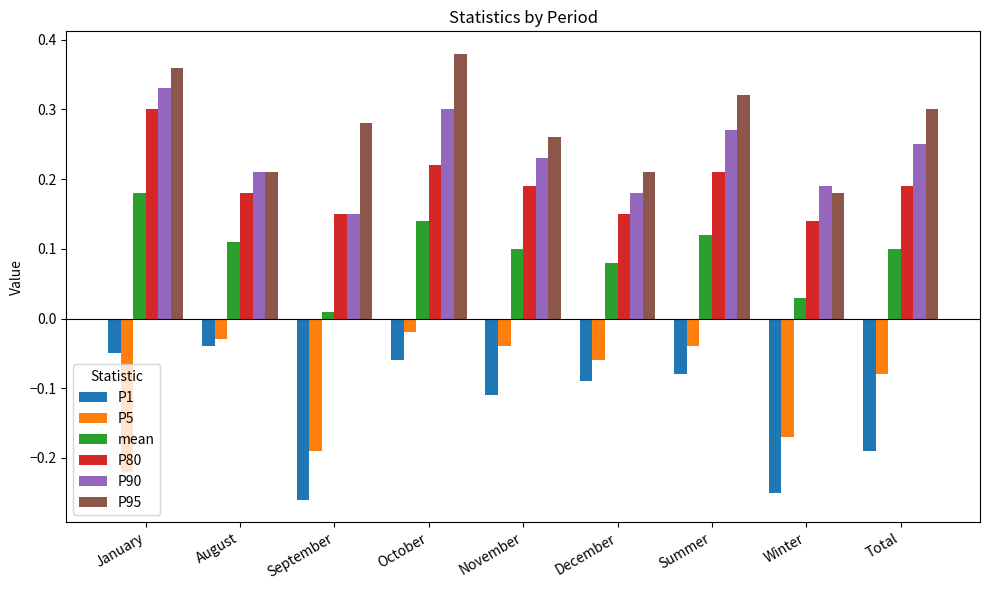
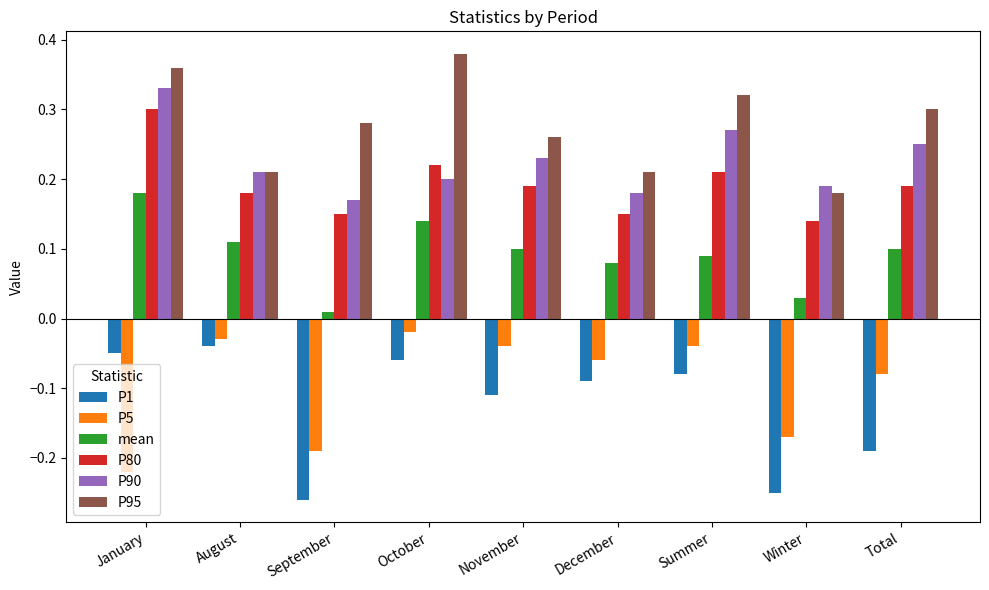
P90, September: 0.15 -> 0.17
P90, October: 0.3 -> 0.2
mean, Summer: 0.12 -> 0.09
